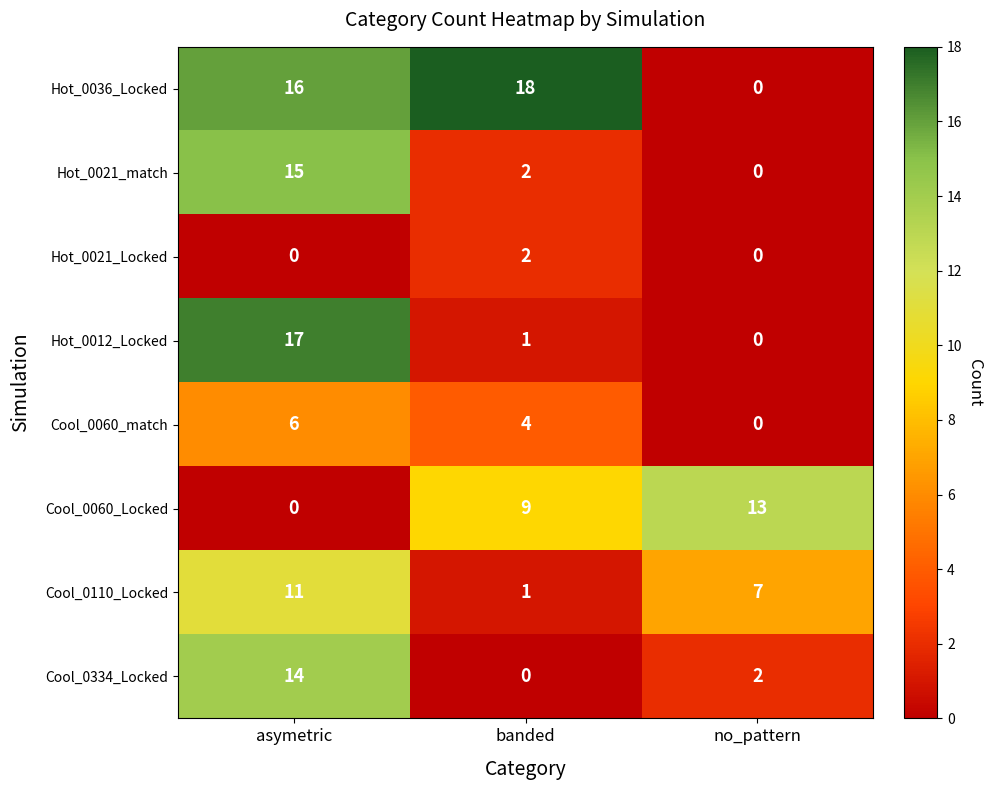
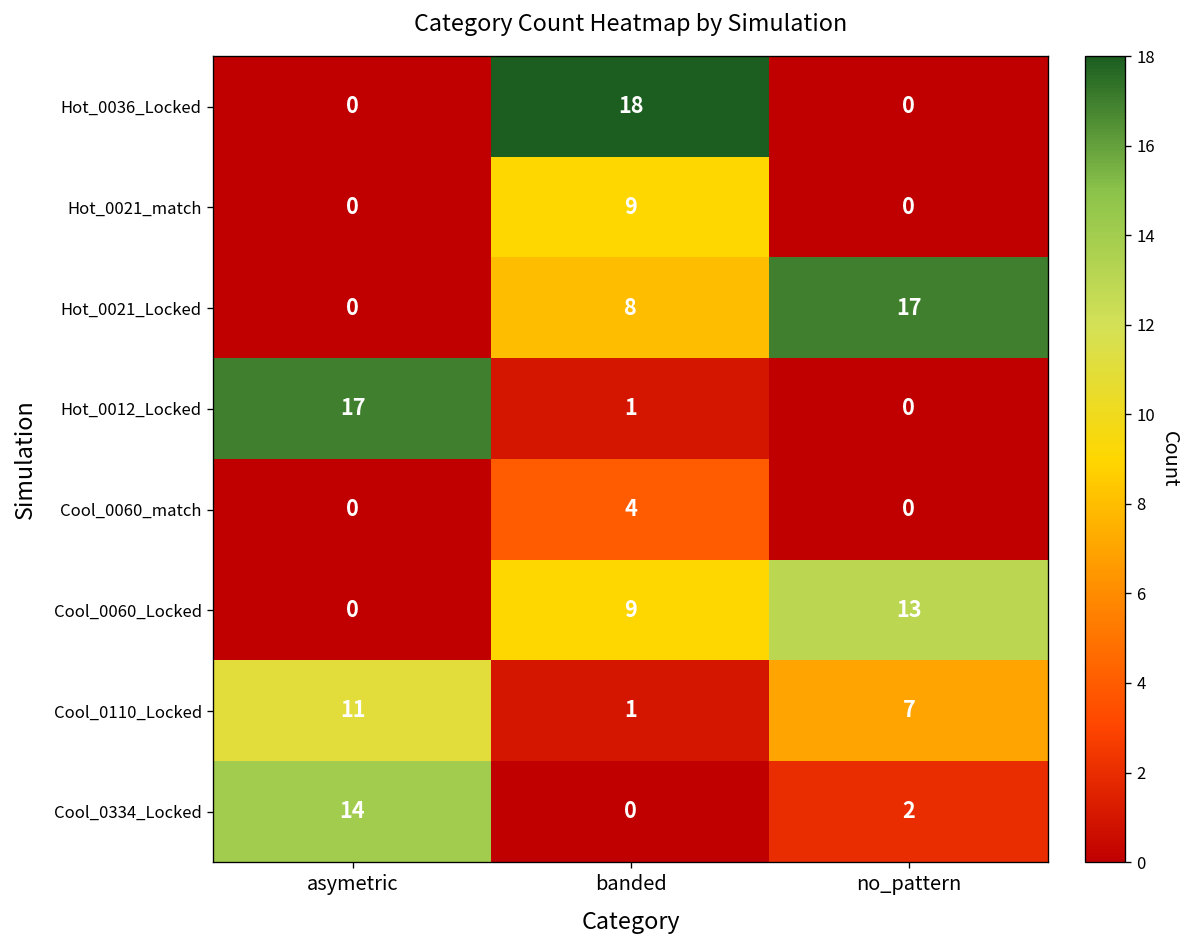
Hot_0036_Locked, asymetric: 16 -> 0
Hot_0021_match, asymetric: 15 -> 0
Hot_0021_match, banded: 2 -> 9
Hot_0021_Locked, banded: 2 -> 8
Hot_0021_Locked, no_pattern: 0 -> 17
Cool_0060_match, asymetric: 6 -> 0
